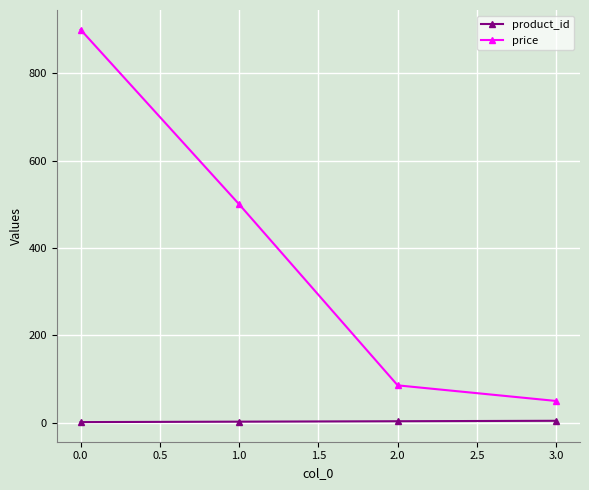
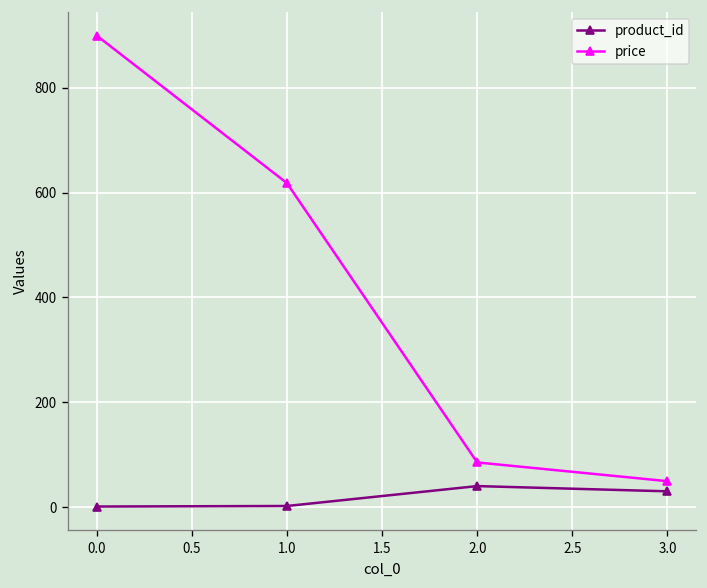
price, 1.0: 500 -> 620
product_id, 2.0: 0 -> 40
product_id, 3.0: 0 -> 30
